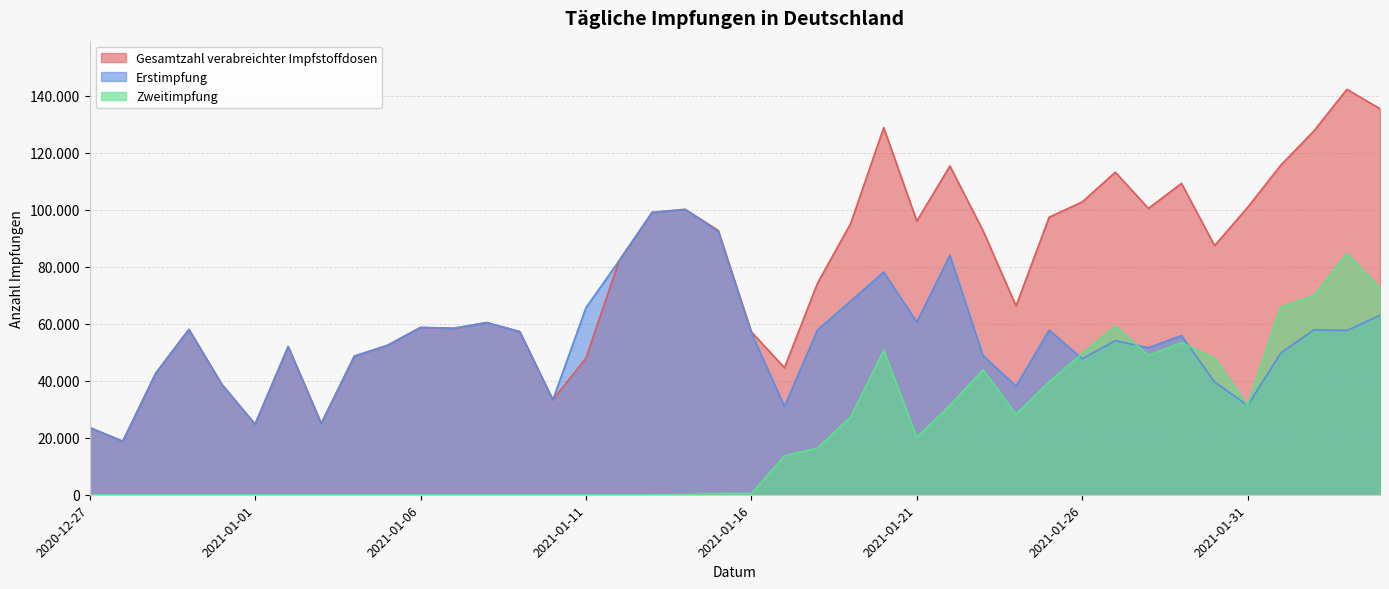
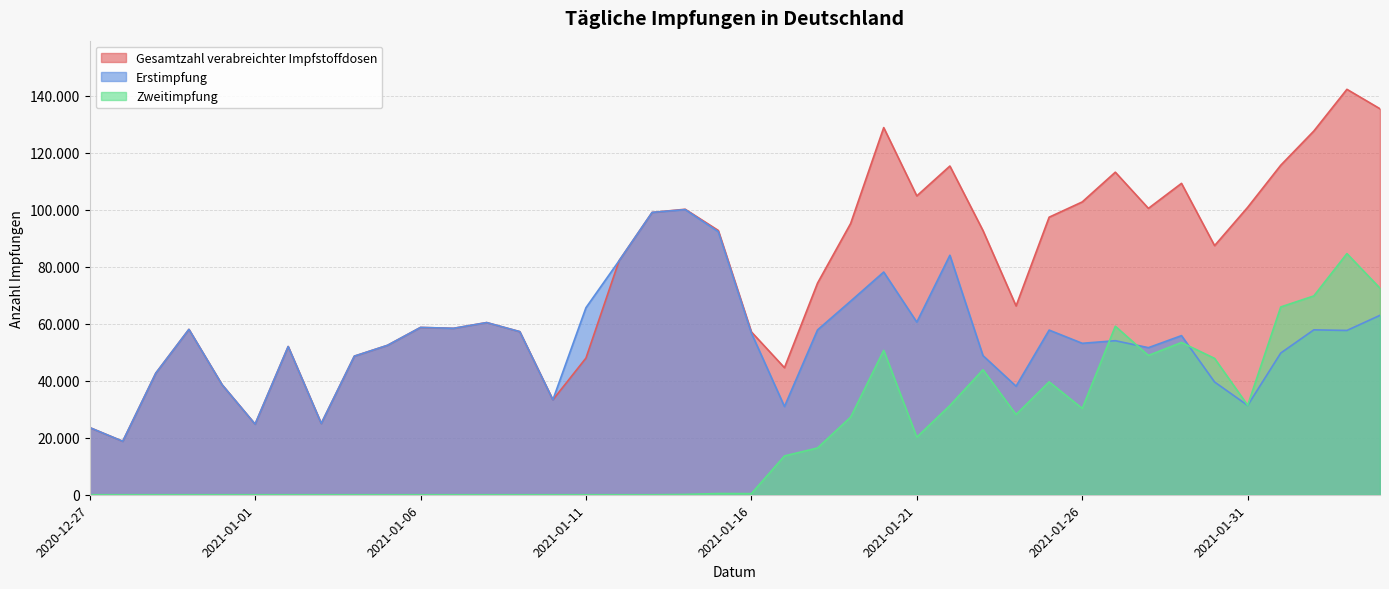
Gesamtzahl verabreichter Impfstoffdosen, 2021-01-21: 96 -> 105
Erstimpfung, 2021-01-26: 48 -> 53
Zweitimpfung, 2021-01-26: 50 -> 30
